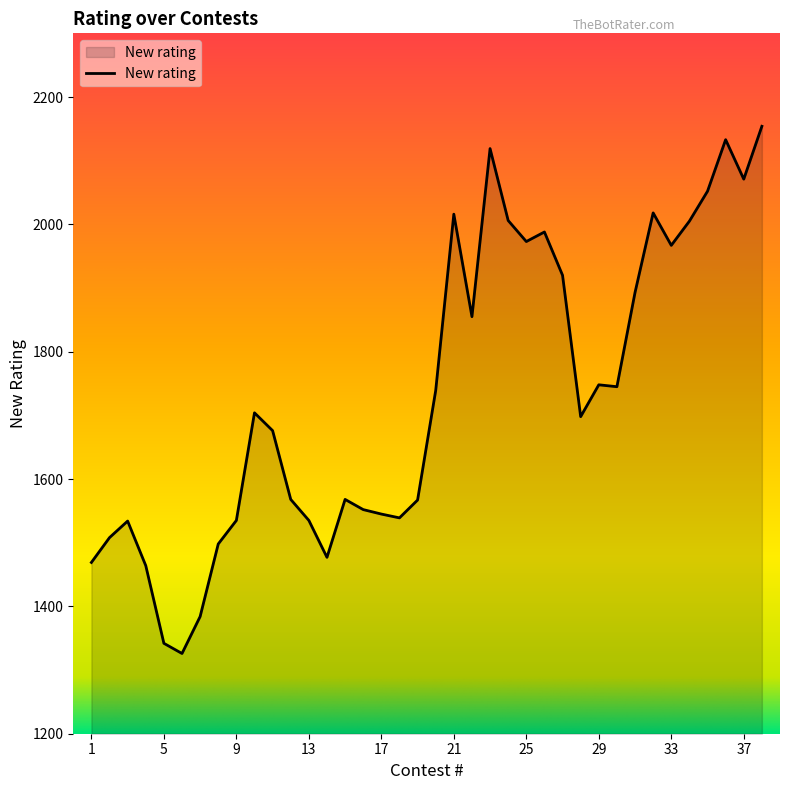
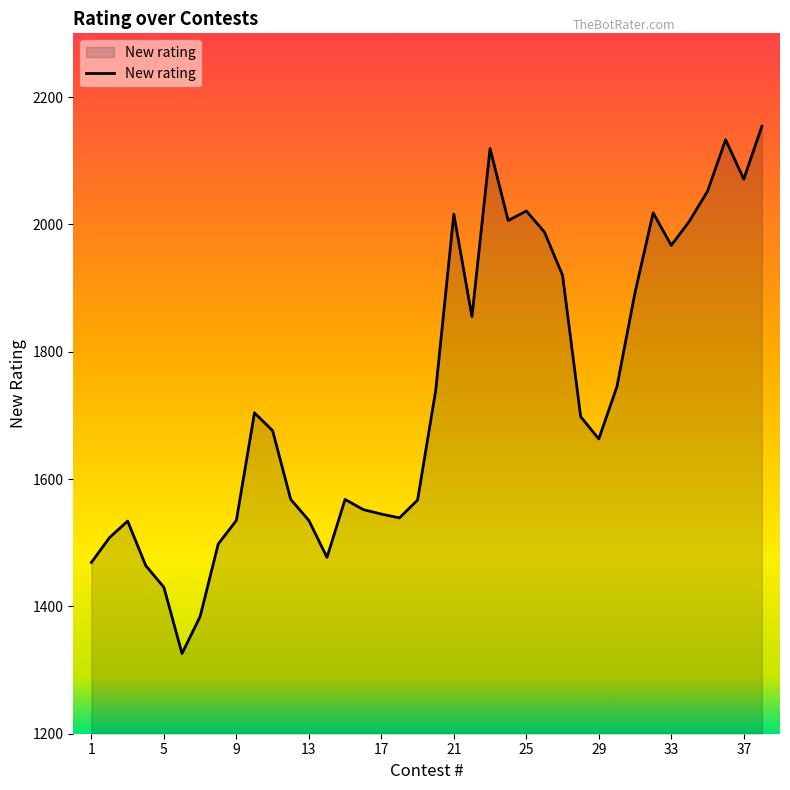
5: 1340 -> 1430
25: 1970 -> 2020
29: 1750 -> 1660
